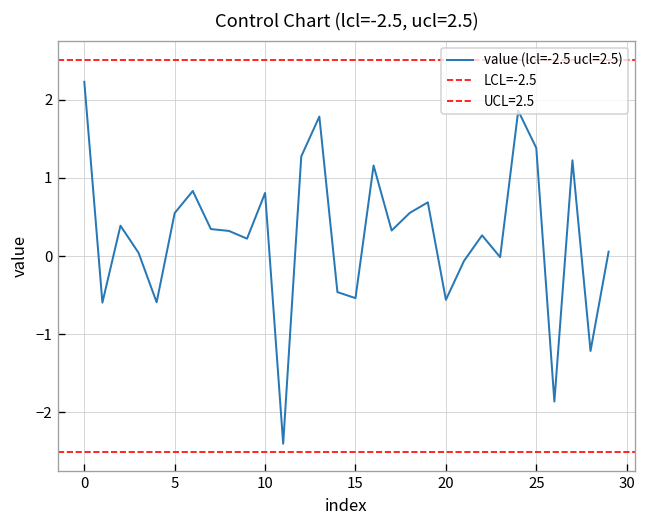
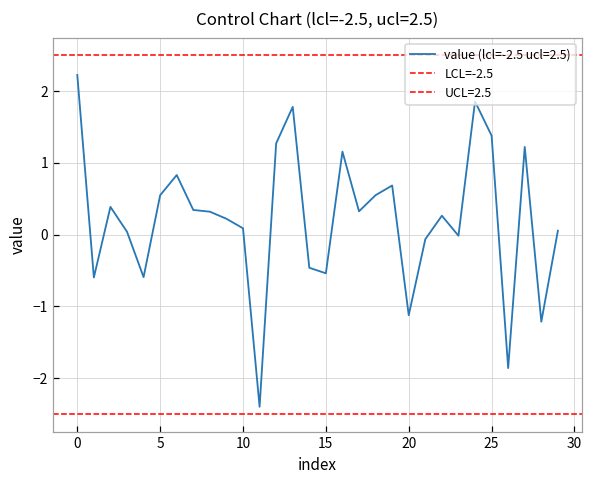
10: 0.8 -> 0.1
20: -0.6 -> -1.1
